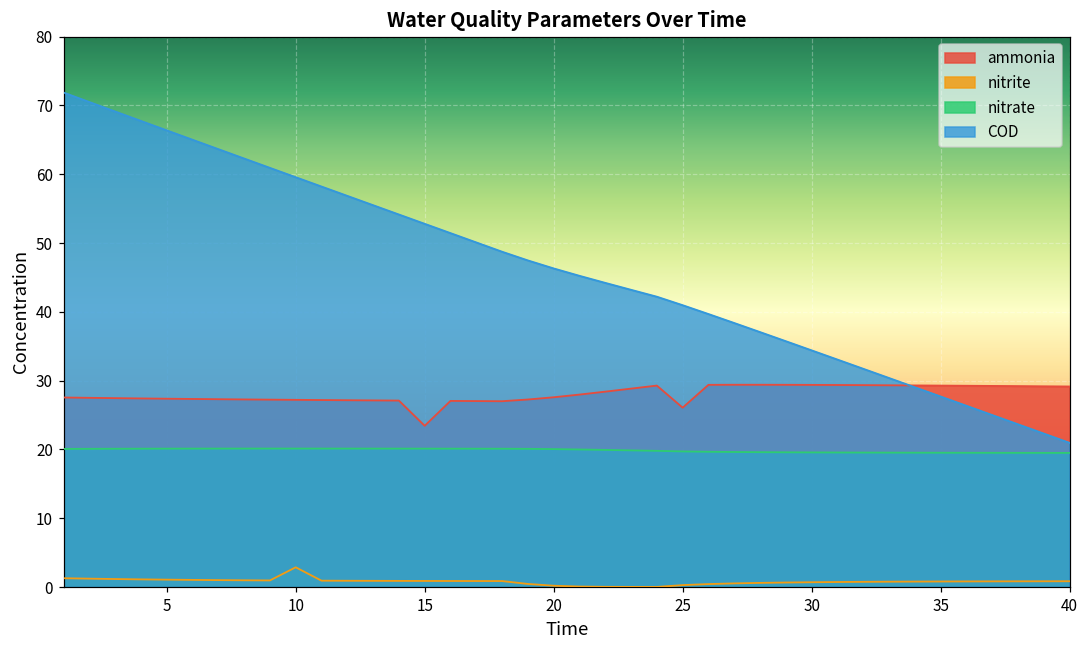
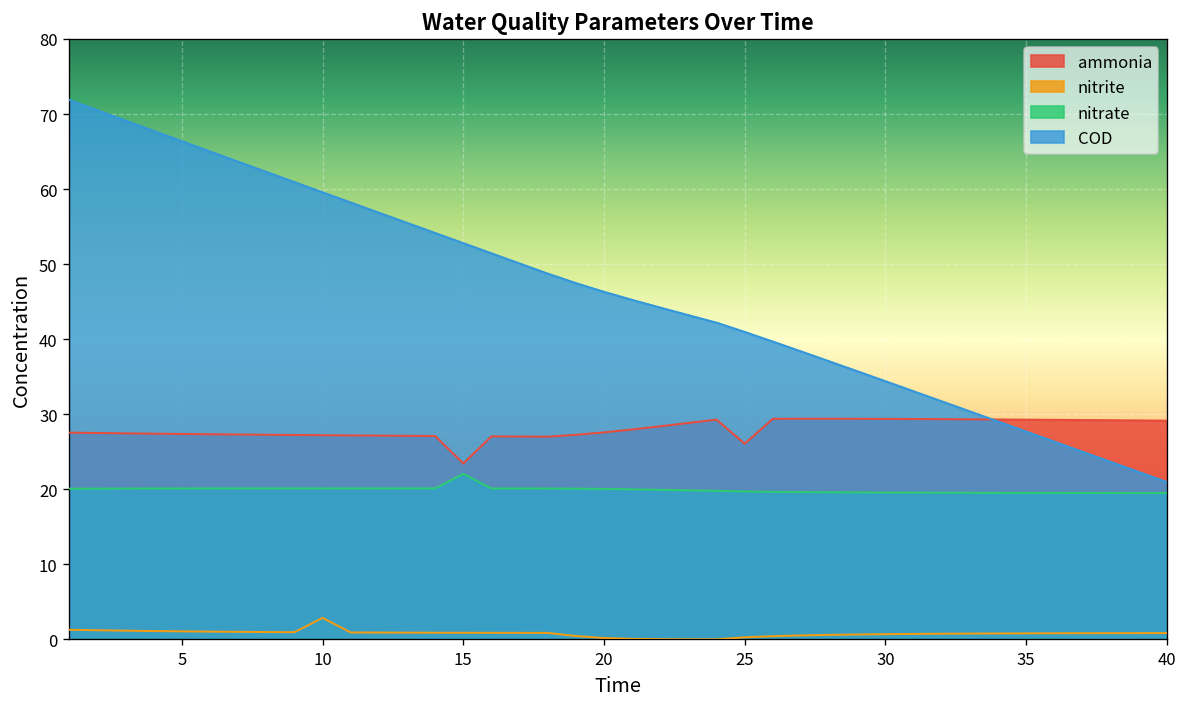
nitrate, 15: 20 -> 22
